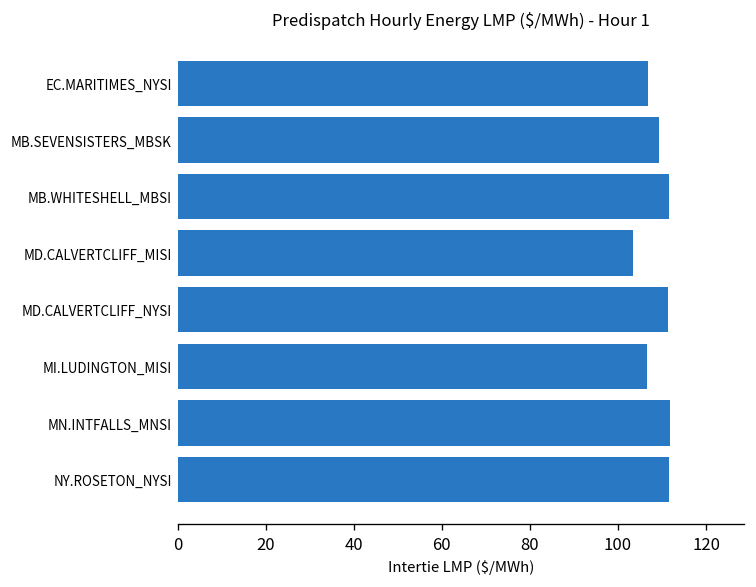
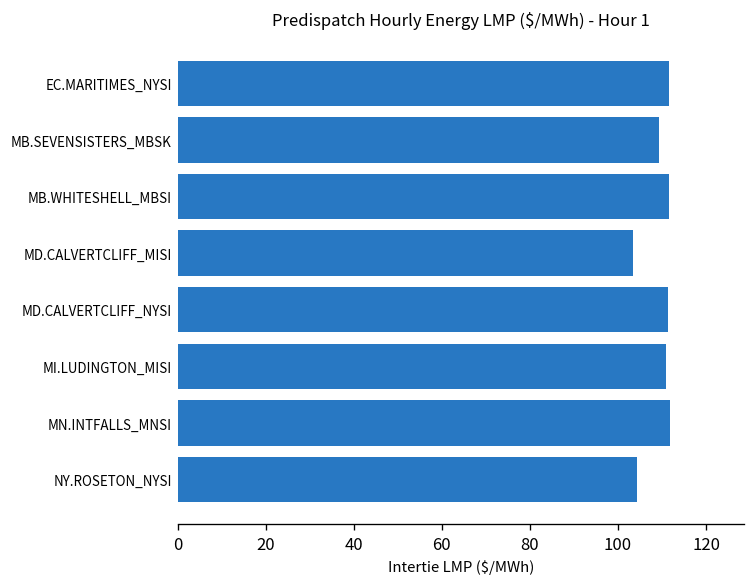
EC.MARITIMES_NYSI: 107 -> 111
MI.LUDINGTON_MISI: 107 -> 111
NY.ROSETON_NYSI: 111 -> 104
